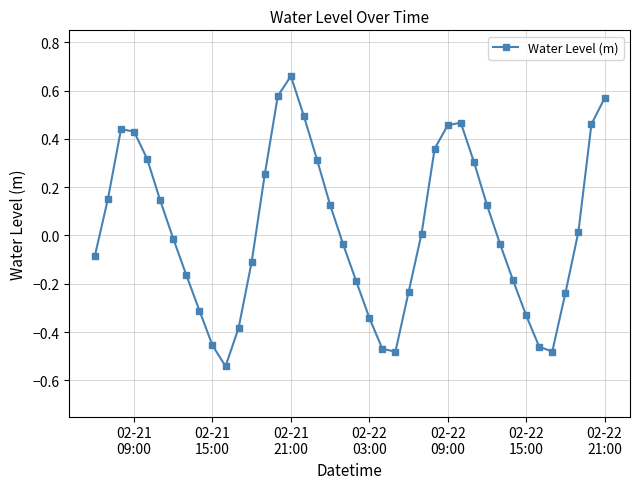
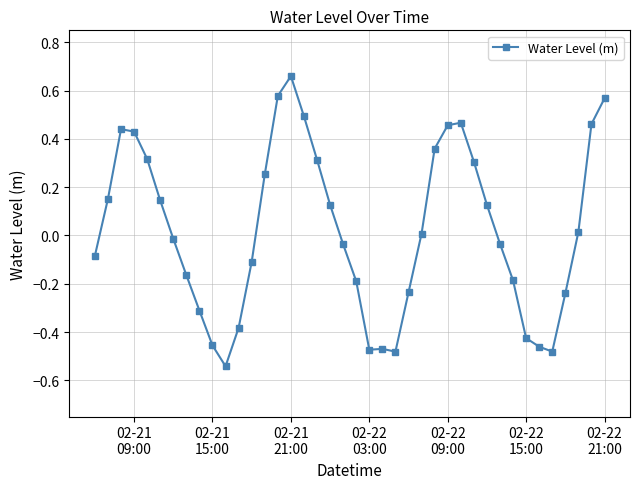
02-22 03:00: -0.34 -> -0.47
02-22 15:00: -0.33 -> -0.43
